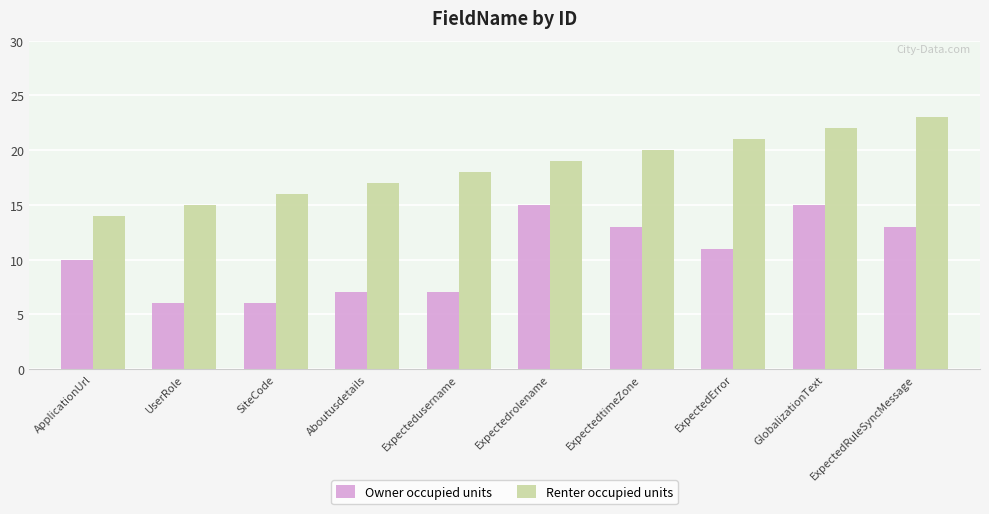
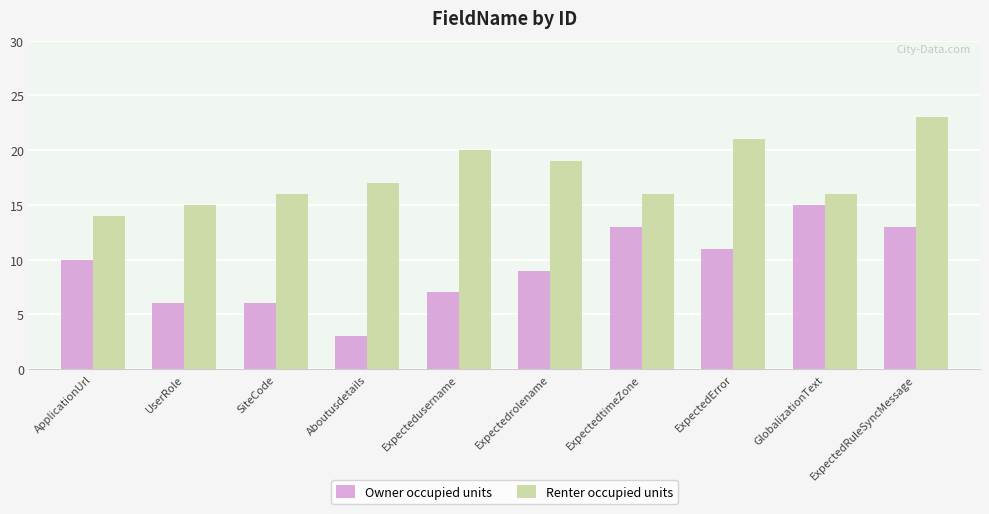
Owner occupied units, Aboutusdetails: 7 -> 3
Renter occupied units, Expectedusername: 18 -> 20
Owner occupied units, Expectedrolename: 15 -> 9
Renter occupied units, ExpectedtimeZone: 20 -> 16
Renter occupied units, GlobalizationText: 22 -> 16
